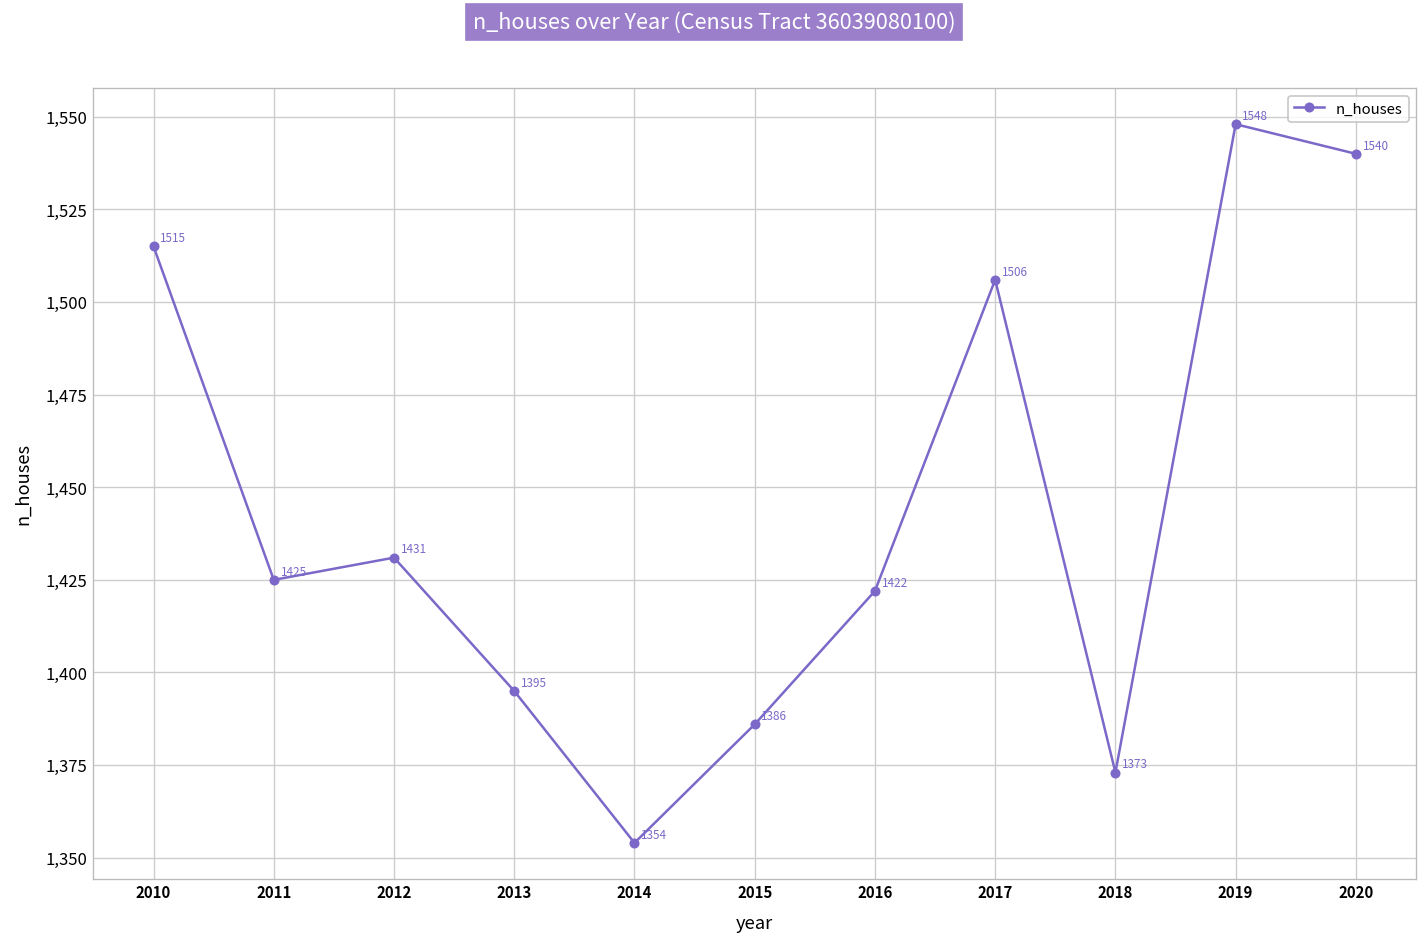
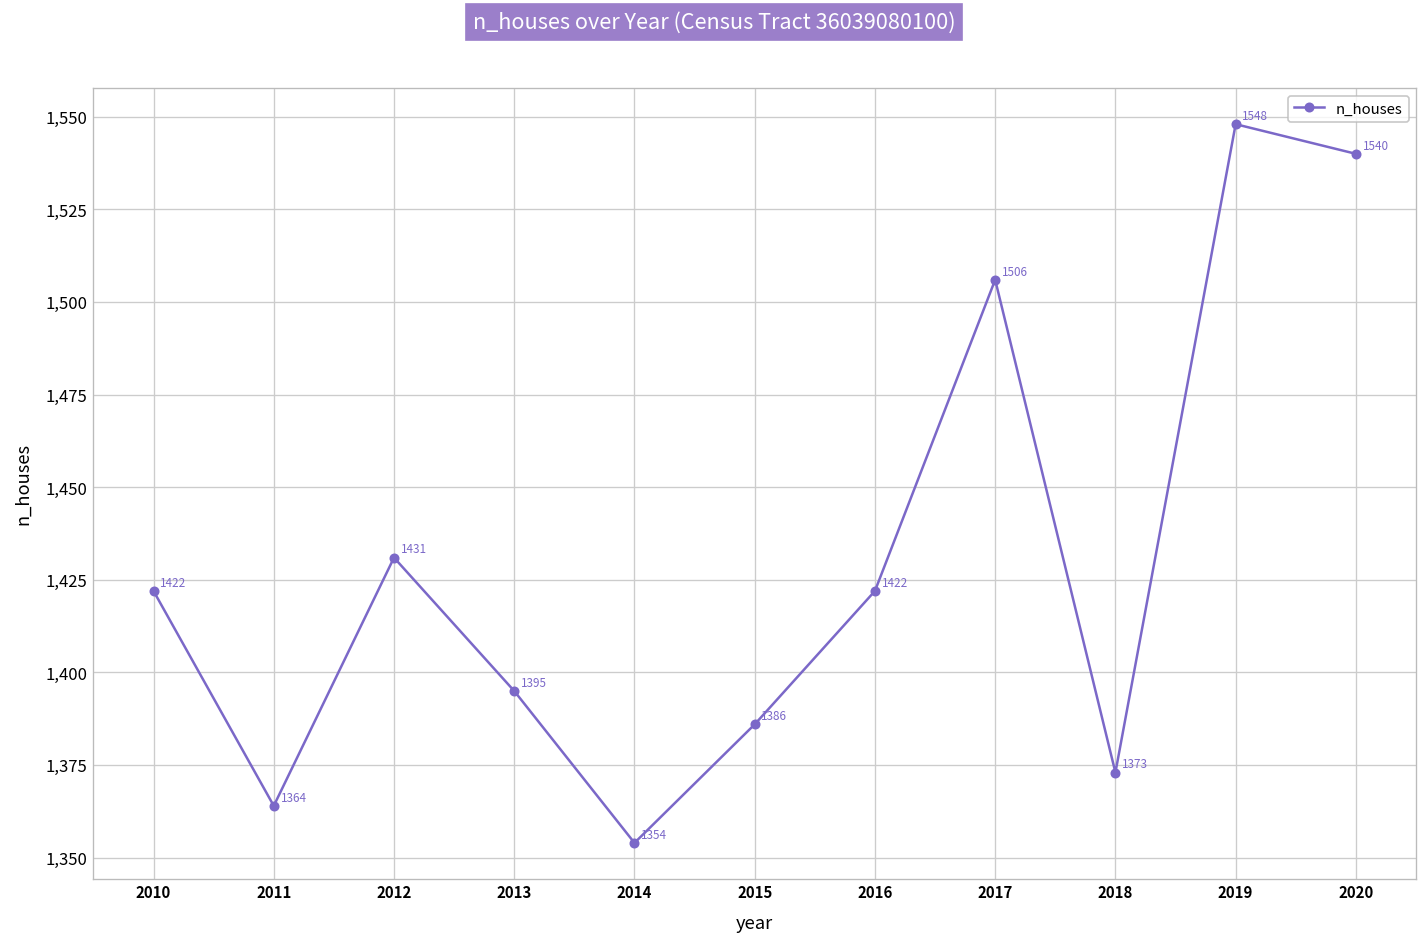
2010: 1515 -> 1422
2011: 1425 -> 1364
